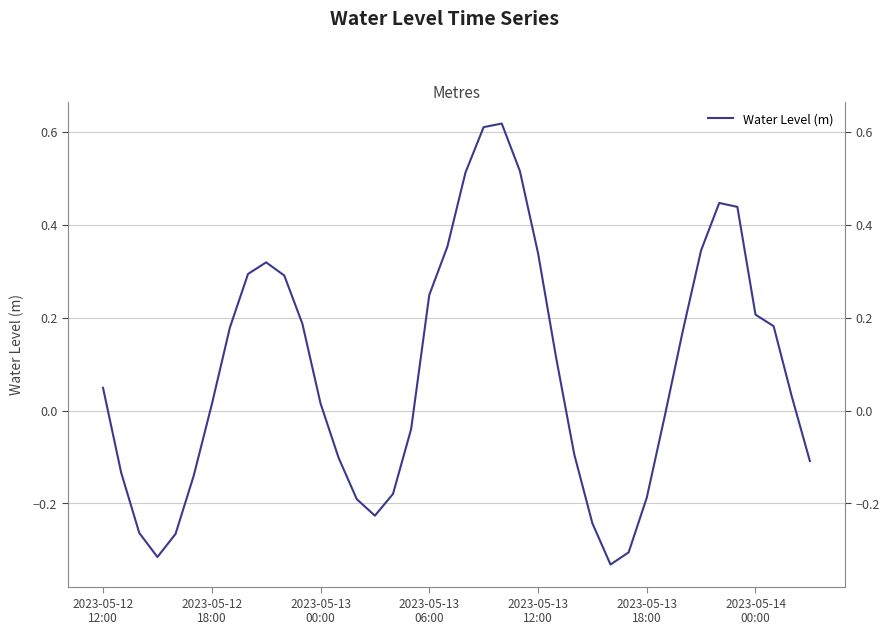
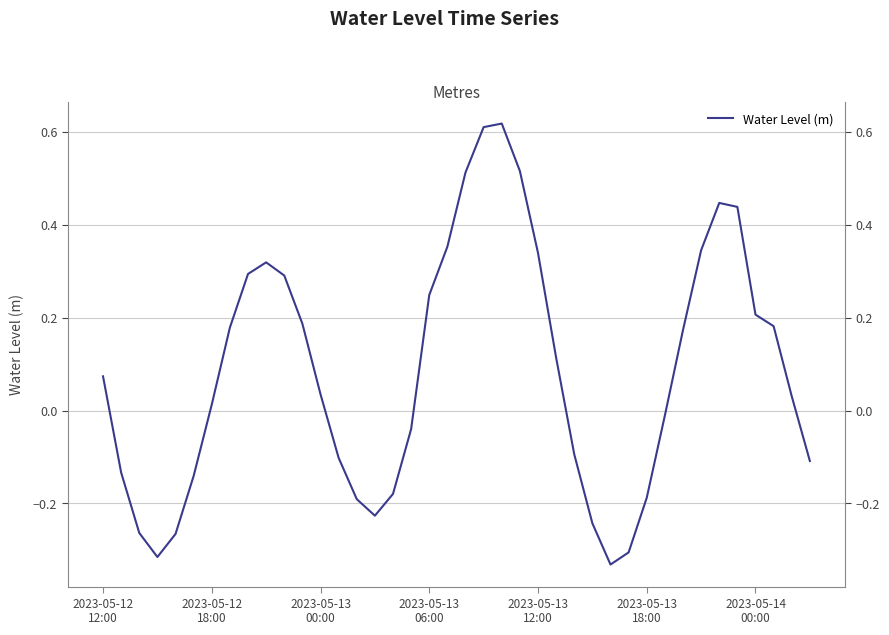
2023-05-12 12:00: 0.05 -> 0.07
2023-05-13 00:00: 0.02 -> 0.03
